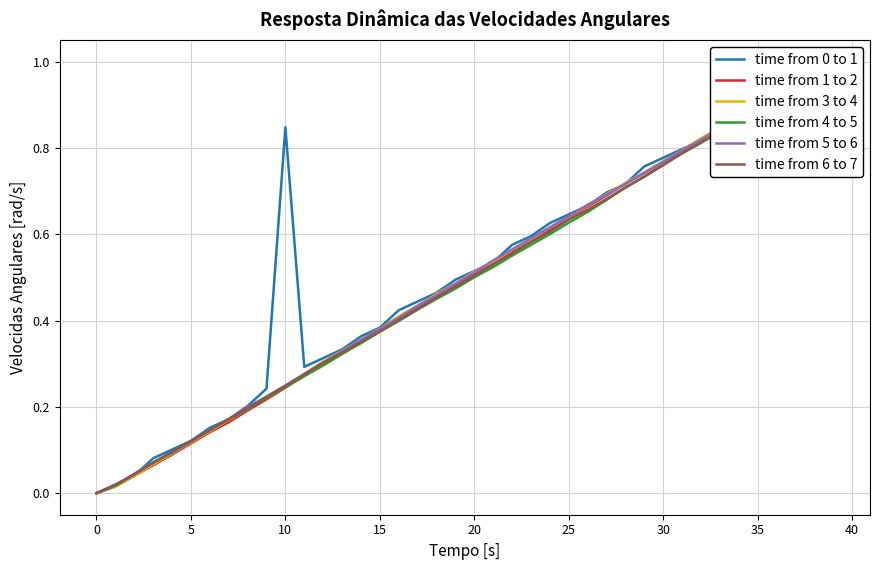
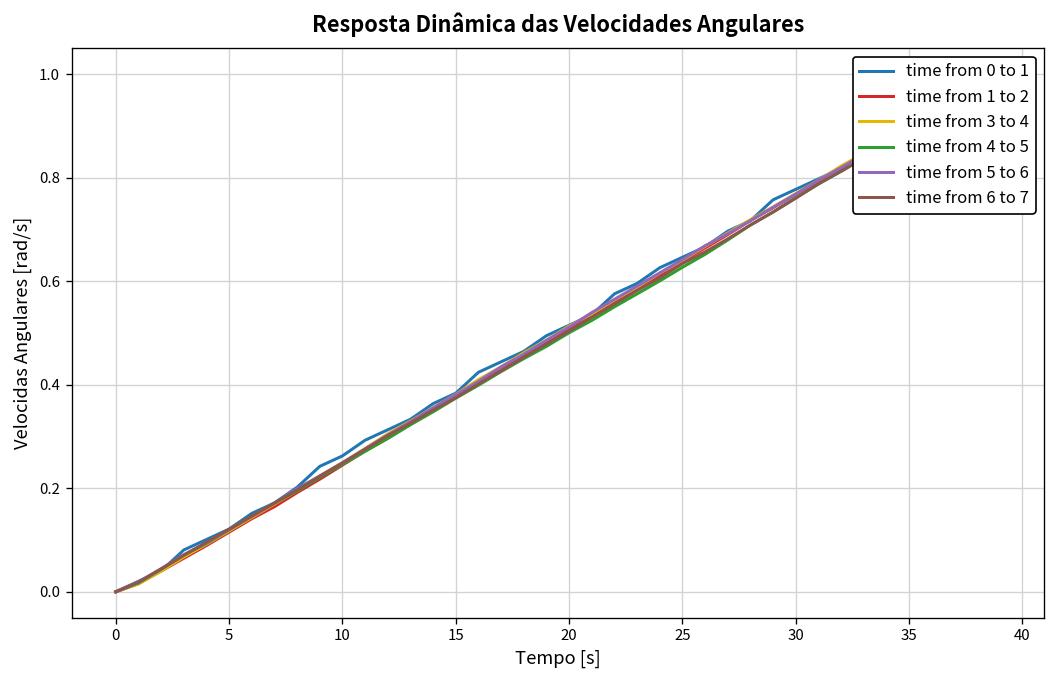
time from 0 to 1, 10: 0.85 -> 0.26
